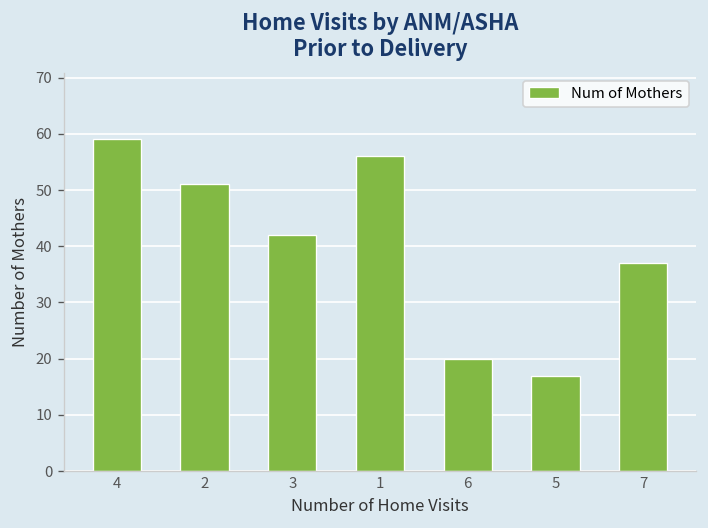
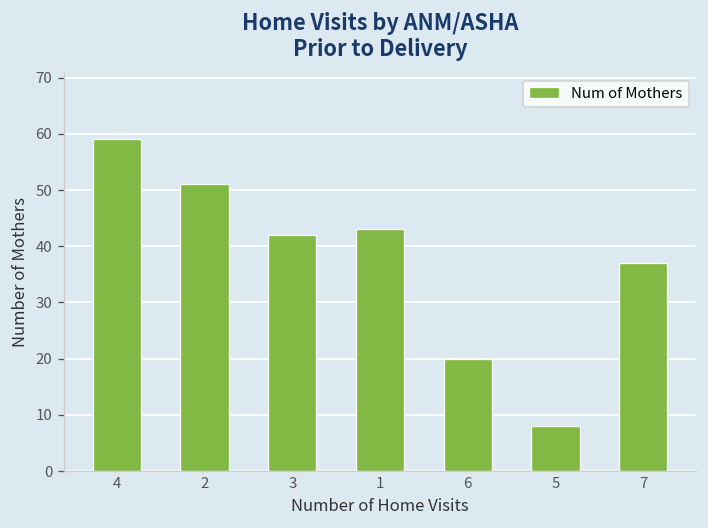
1: 56 -> 43
5: 17 -> 8
